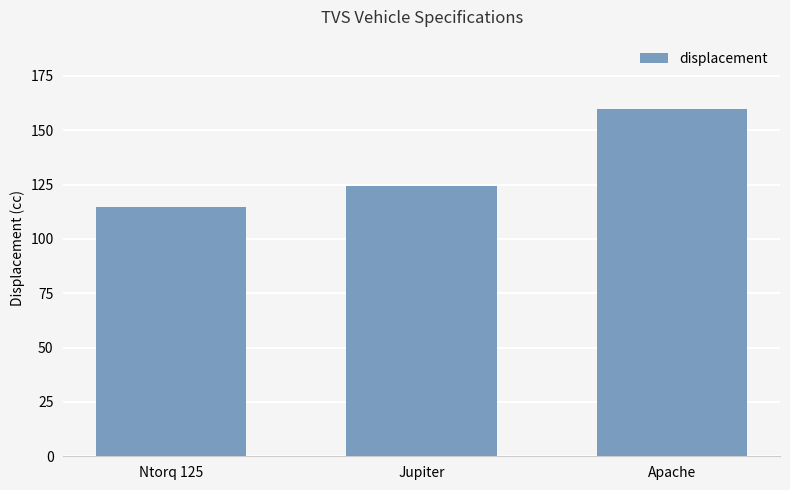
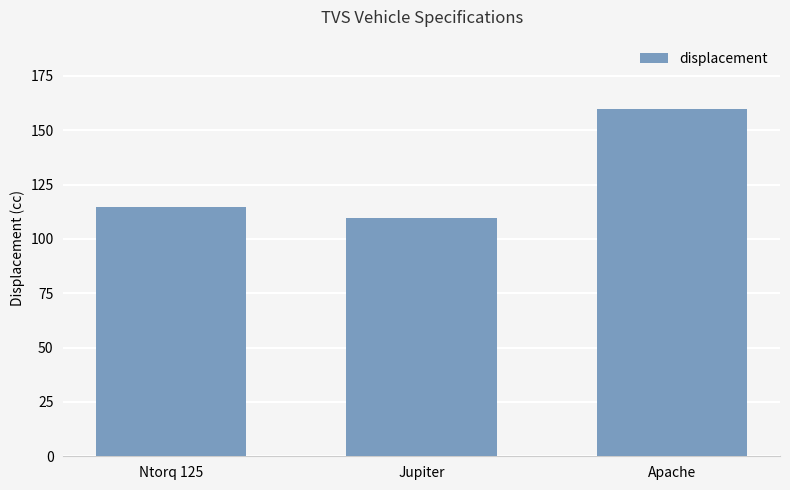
Jupiter: 124 -> 110
